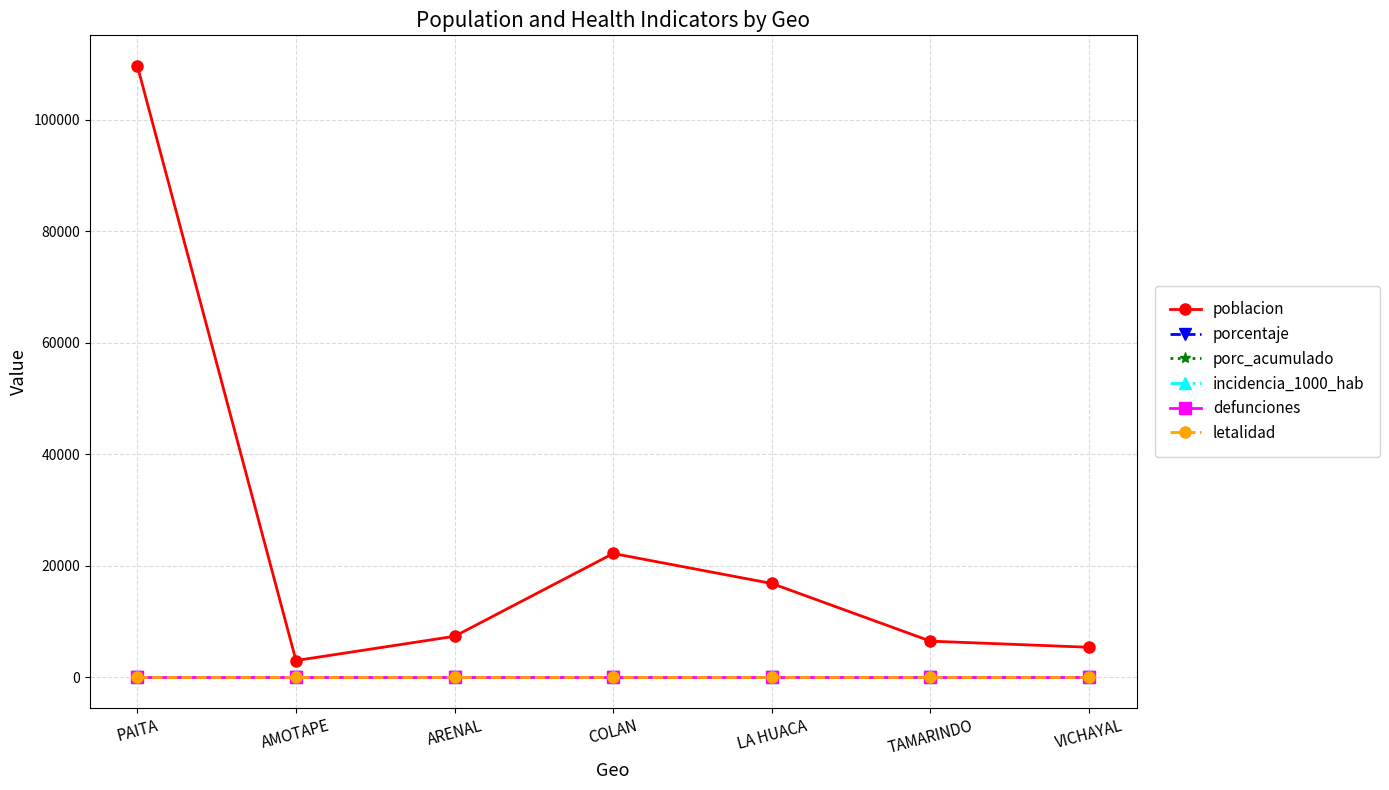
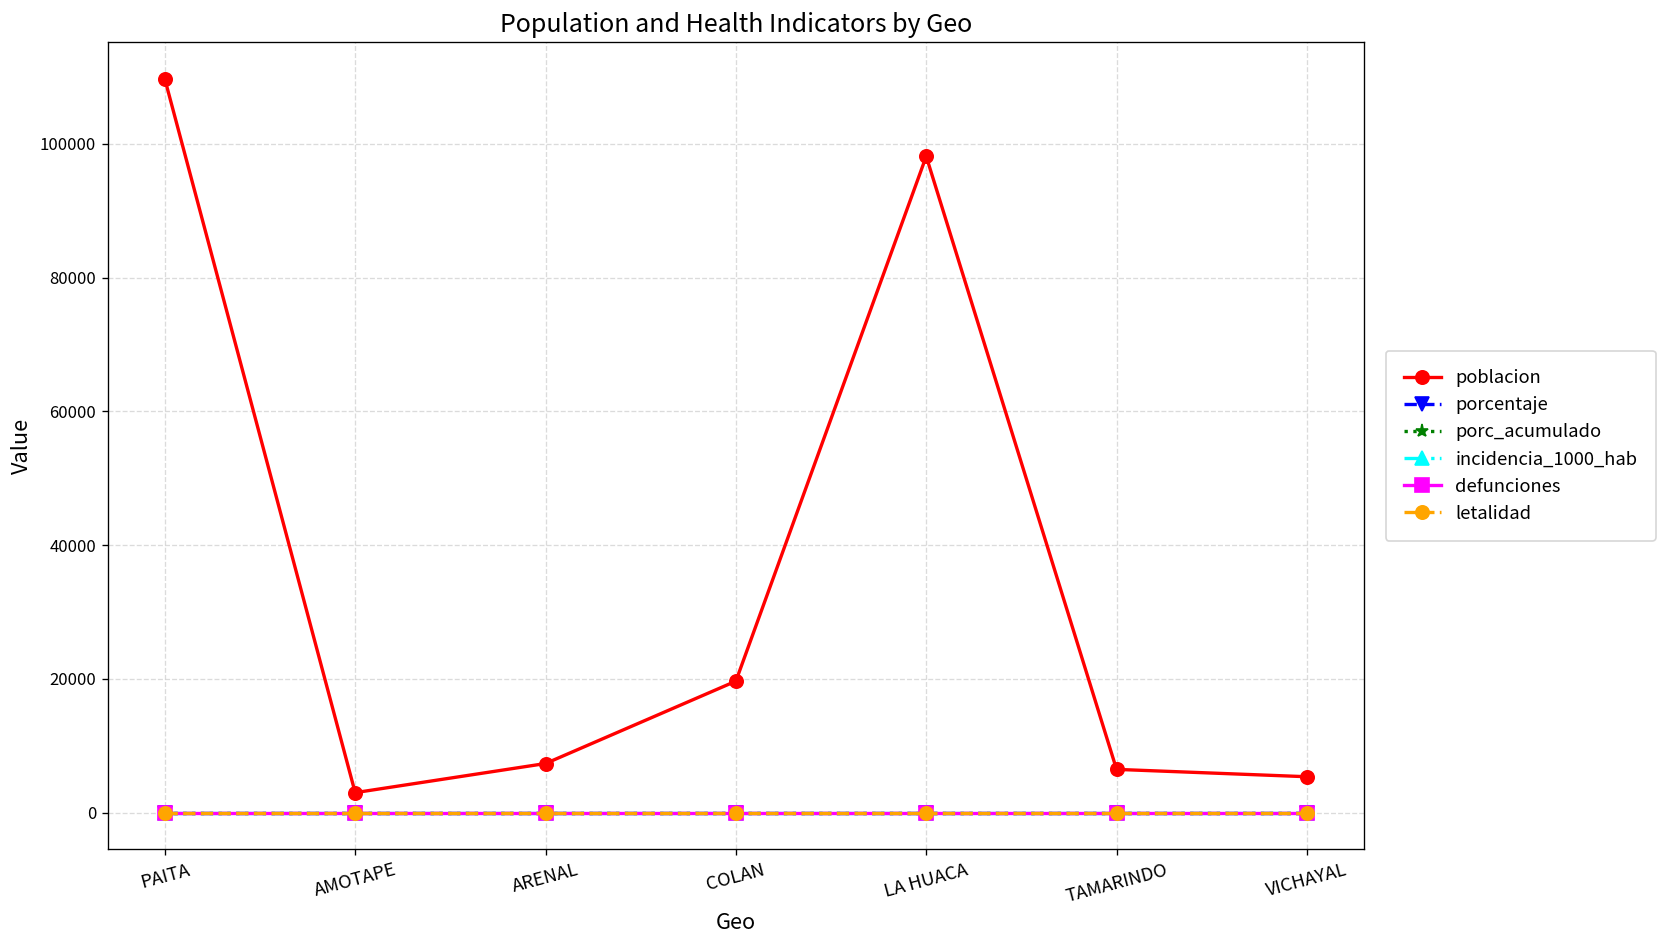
poblacion, COLAN: 22000 -> 20000
poblacion, LA HUACA: 17000 -> 98000
